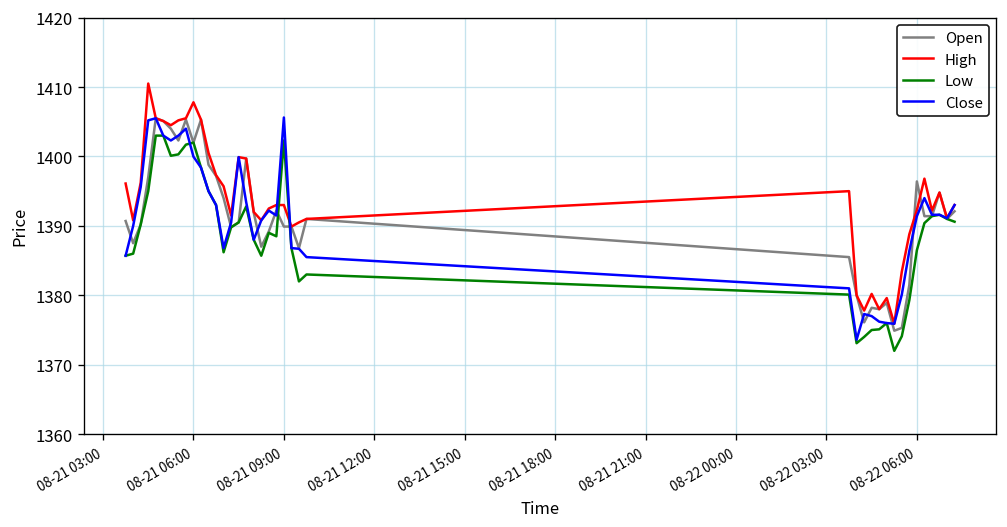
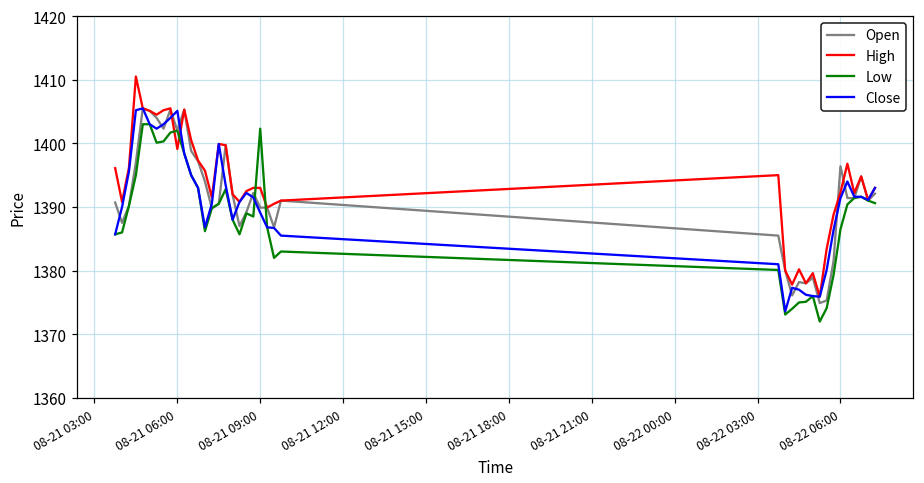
High, 08-21 06:00: 1408 -> 1399
Close, 08-21 06:00: 1400 -> 1405
Close, 08-21 09:00: 1406 -> 1389
